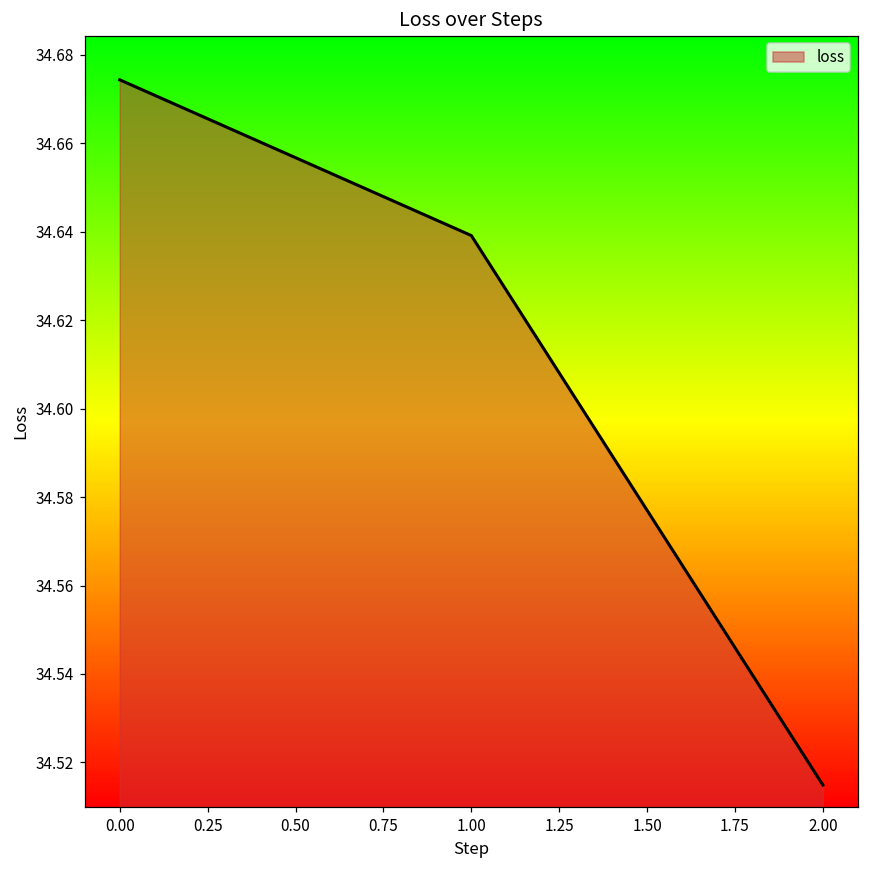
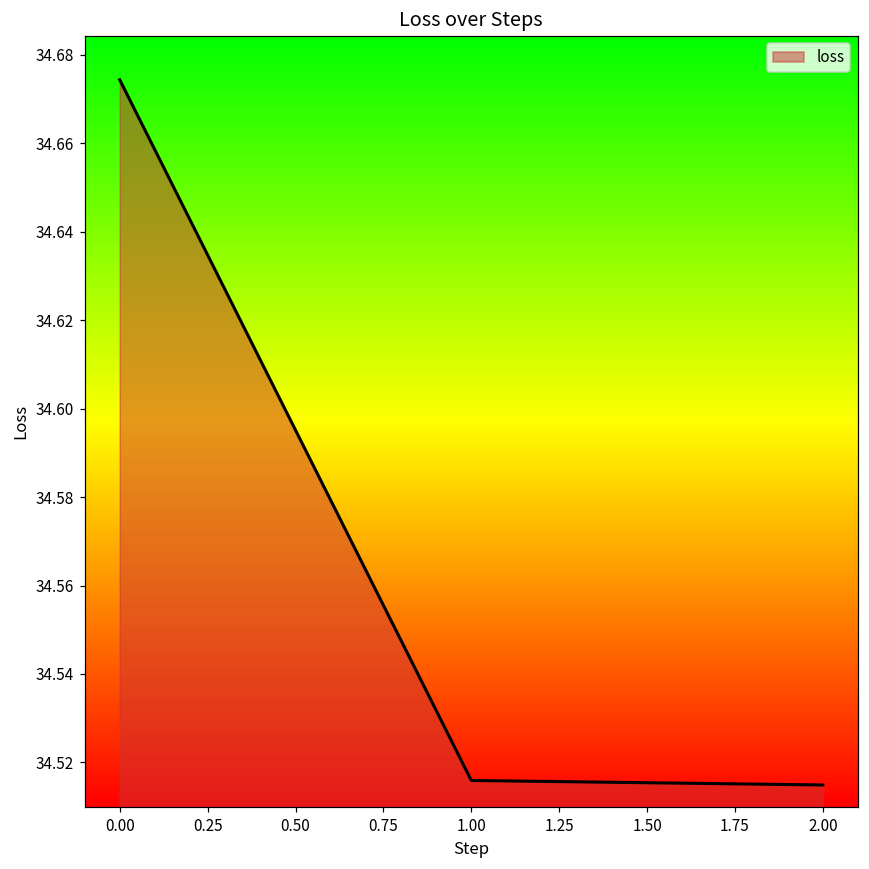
1.00: 34.639 -> 34.516
